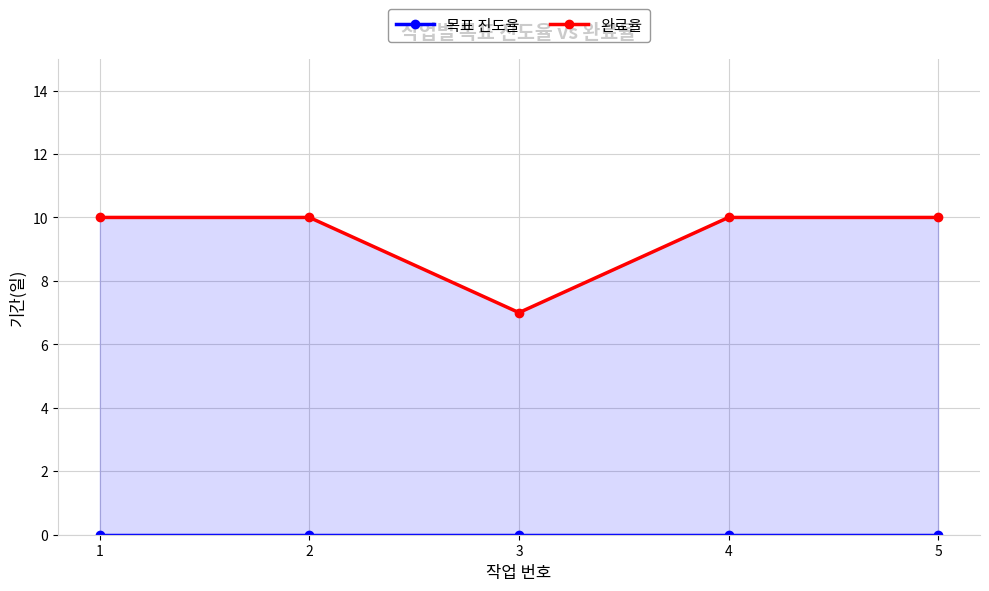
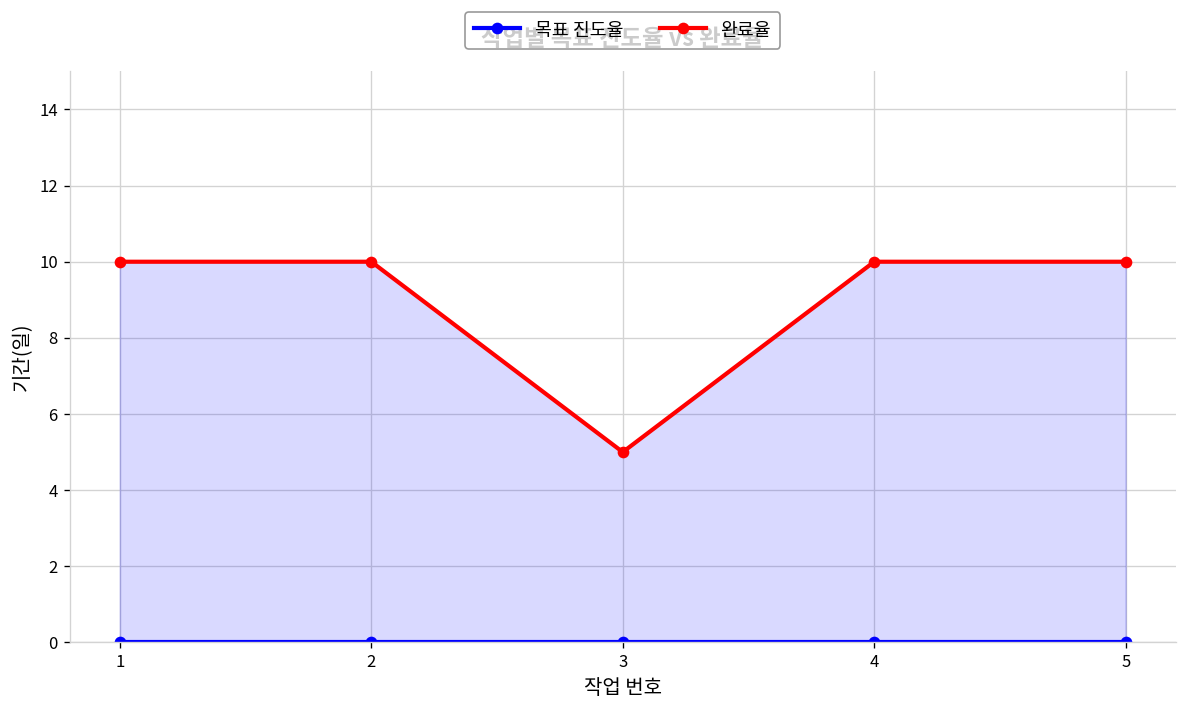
완료율, 3: 7 -> 5
